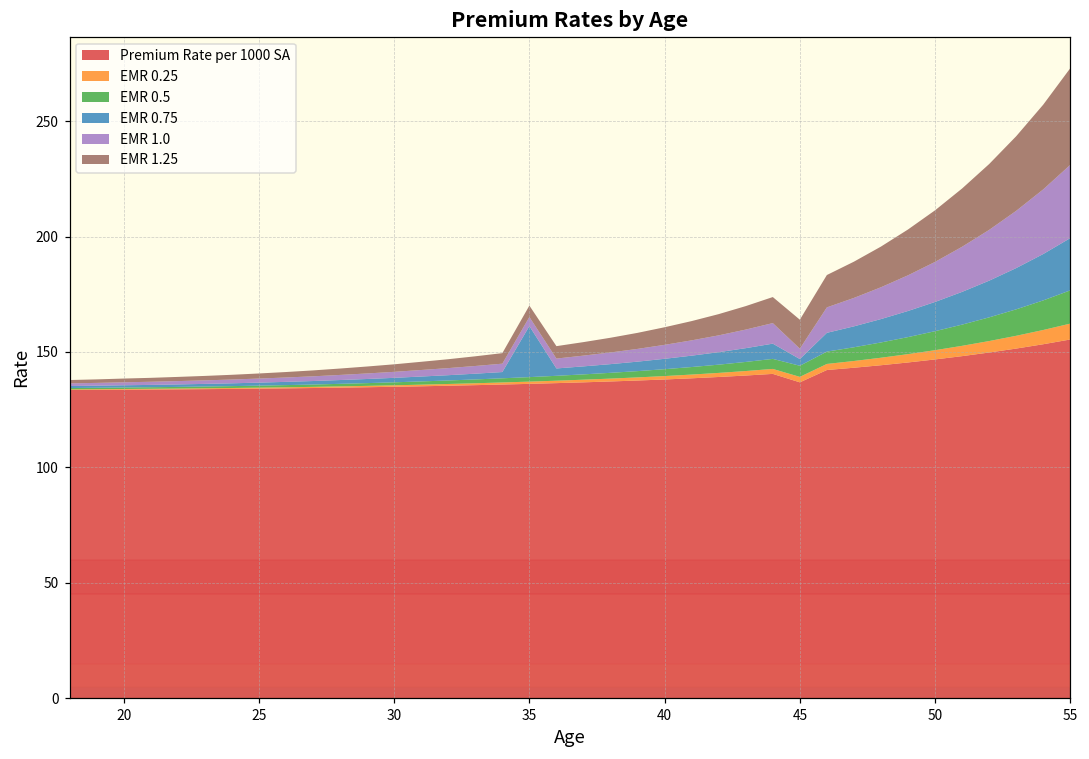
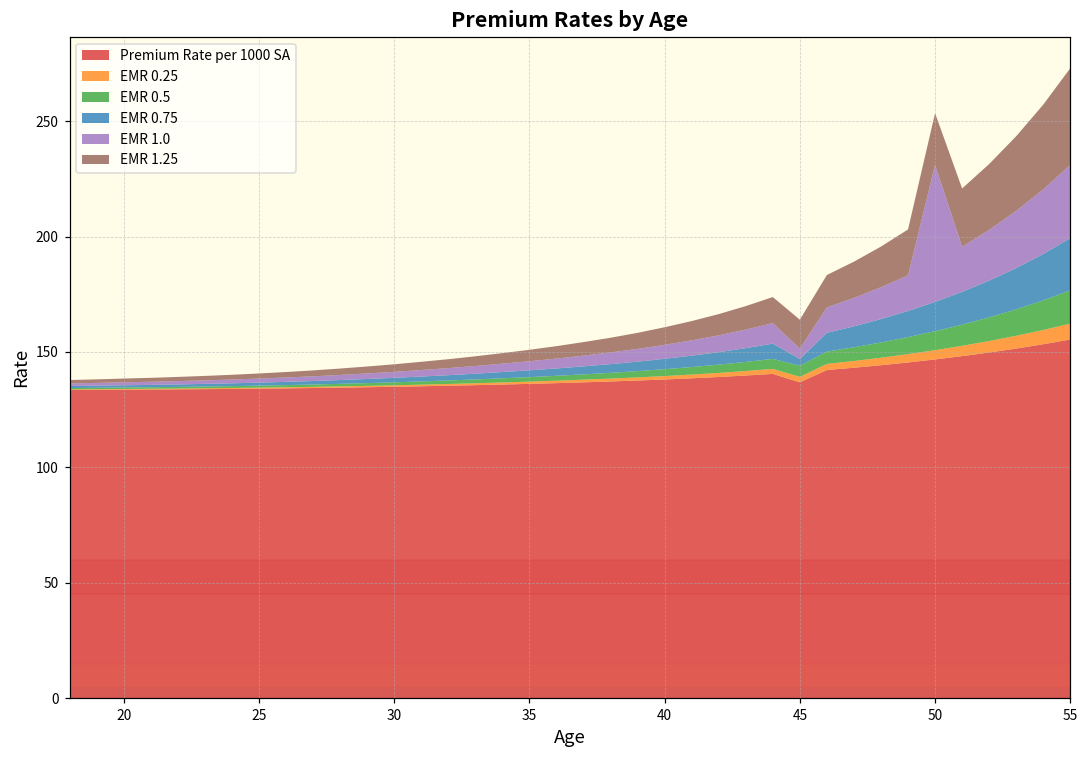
EMR 0.75, 35: 22 -> 3
EMR 1.0, 50: 17 -> 59
